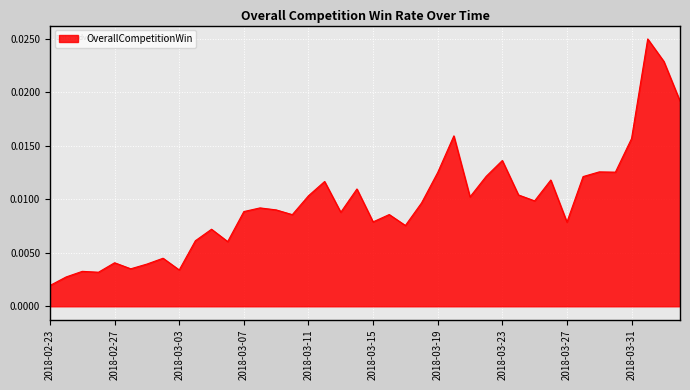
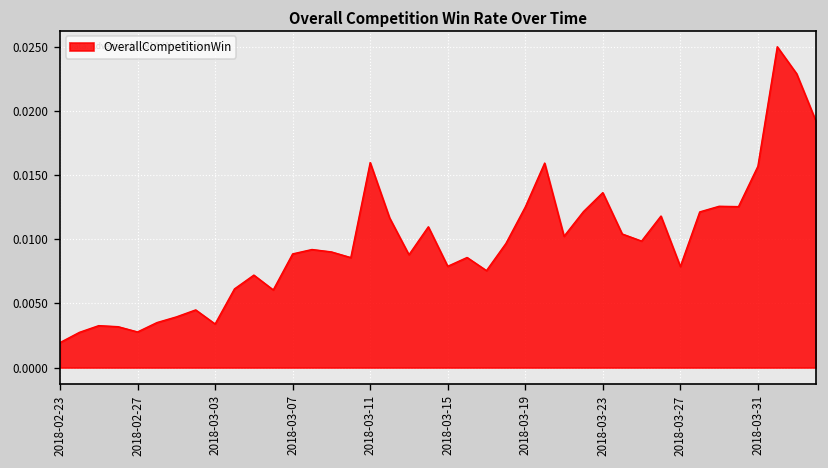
2018-02-27: 0.0041 -> 0.0028
2018-03-11: 0.0103 -> 0.0160
